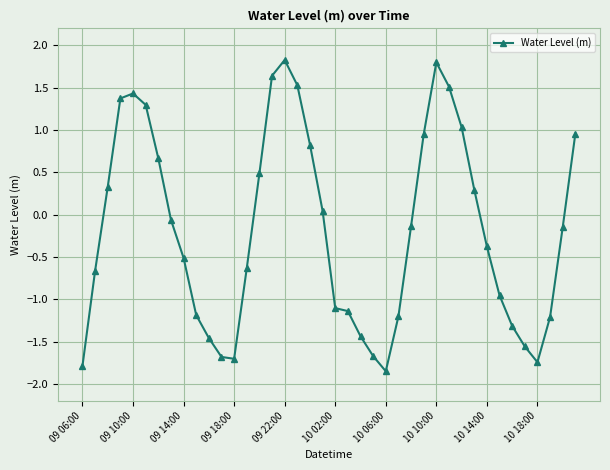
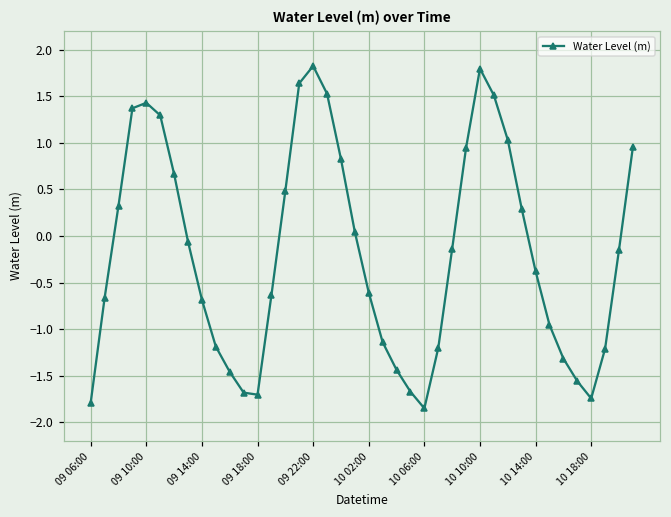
09 14:00: -0.5 -> -0.7
10 02:00: -1.1 -> -0.6
